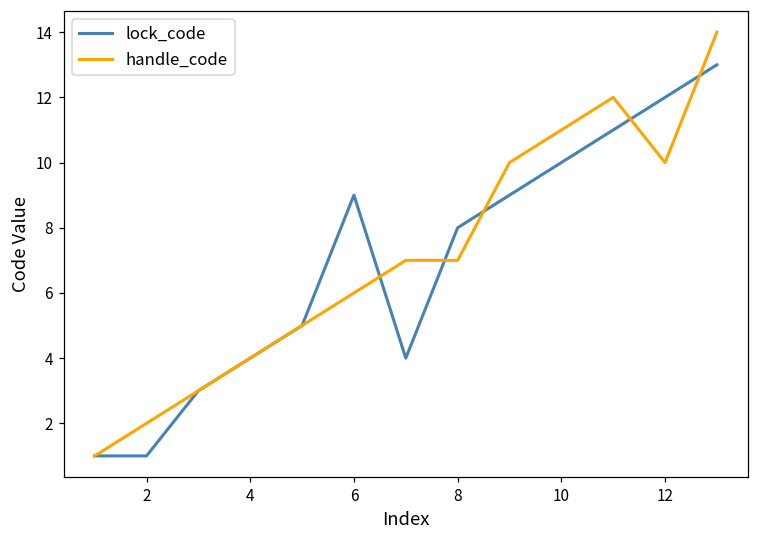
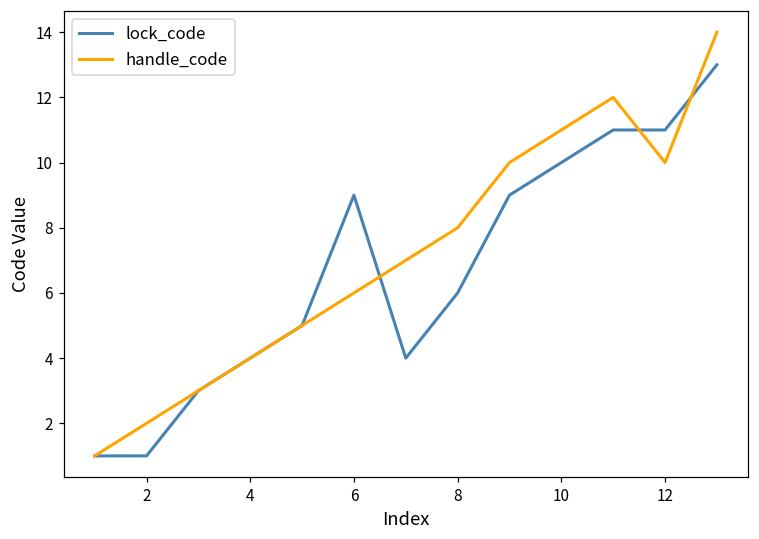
lock_code, 8: 8 -> 6
handle_code, 8: 7 -> 8
lock_code, 12: 12 -> 11
